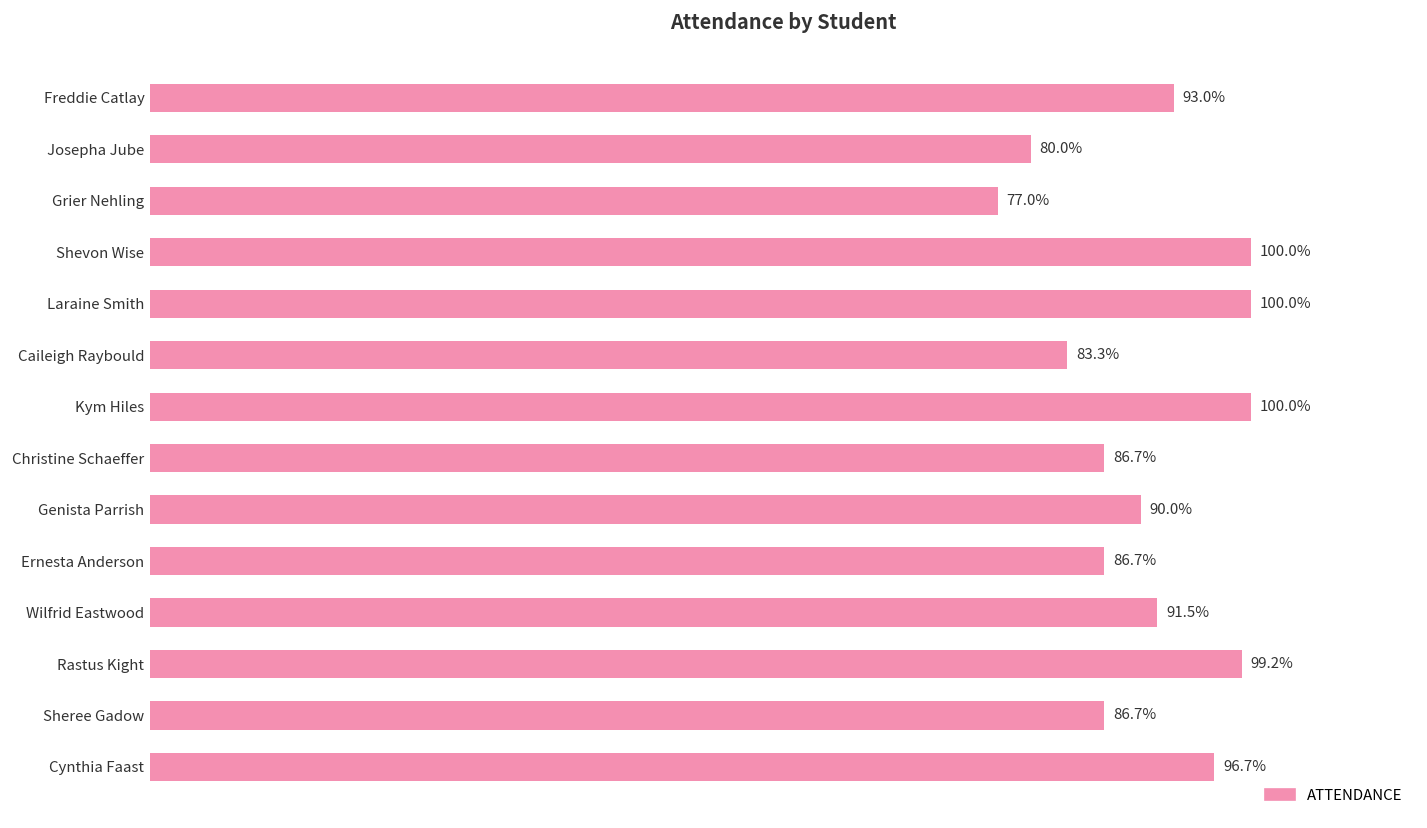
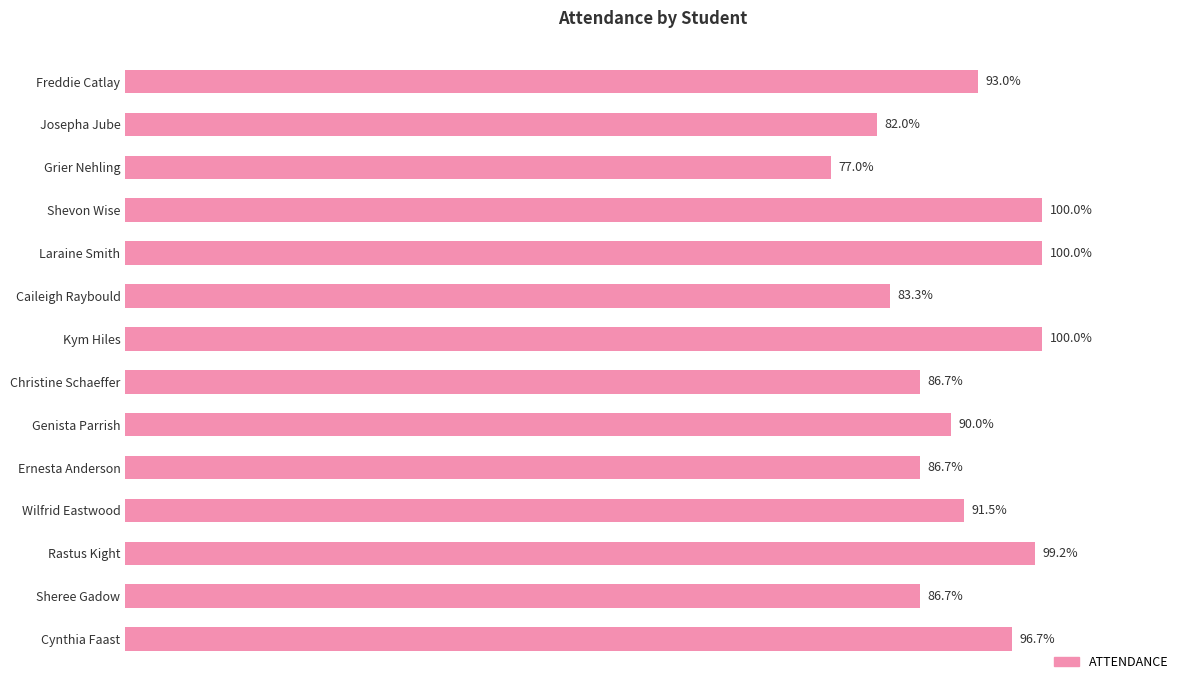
Josepha Jube: 80.0% -> 82.0%
